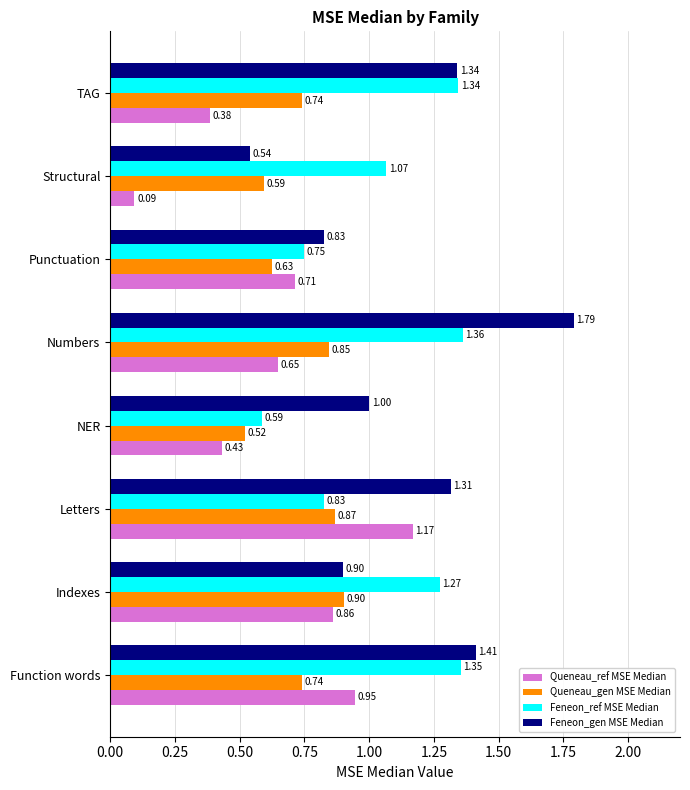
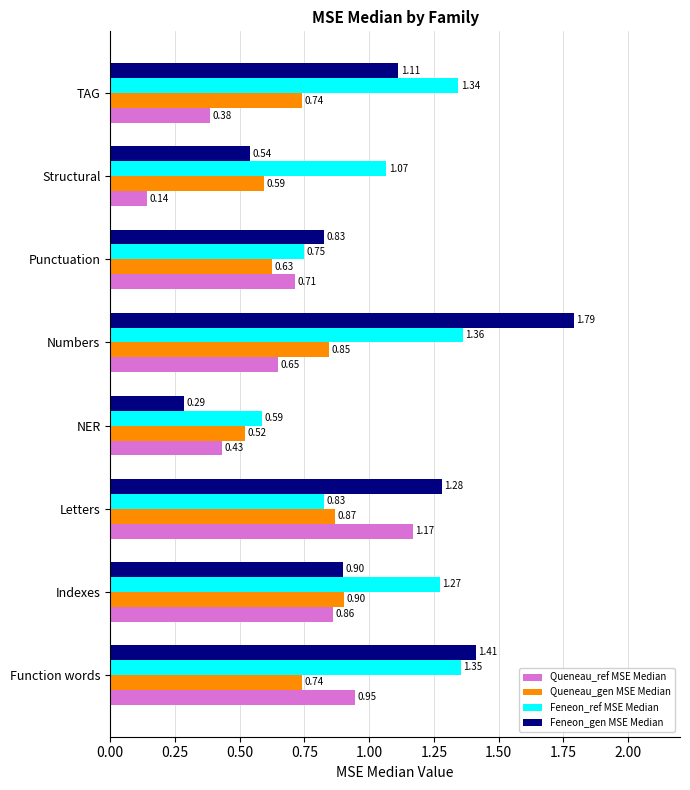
Feneon_gen MSE Median, TAG: 1.34 -> 1.11
Queneau_ref MSE Median, Structural: 0.09 -> 0.14
Feneon_gen MSE Median, NER: 1.00 -> 0.29
Feneon_gen MSE Median, Letters: 1.31 -> 1.28
